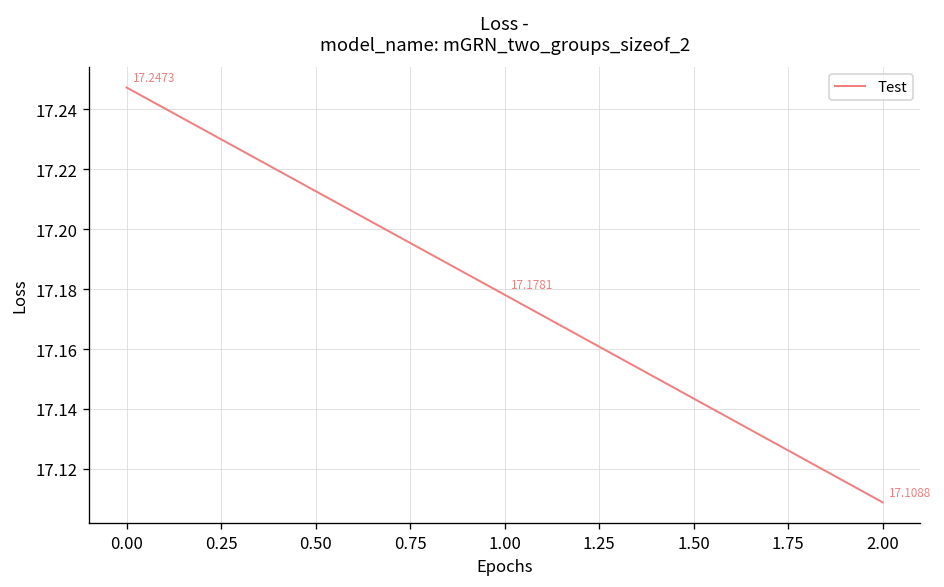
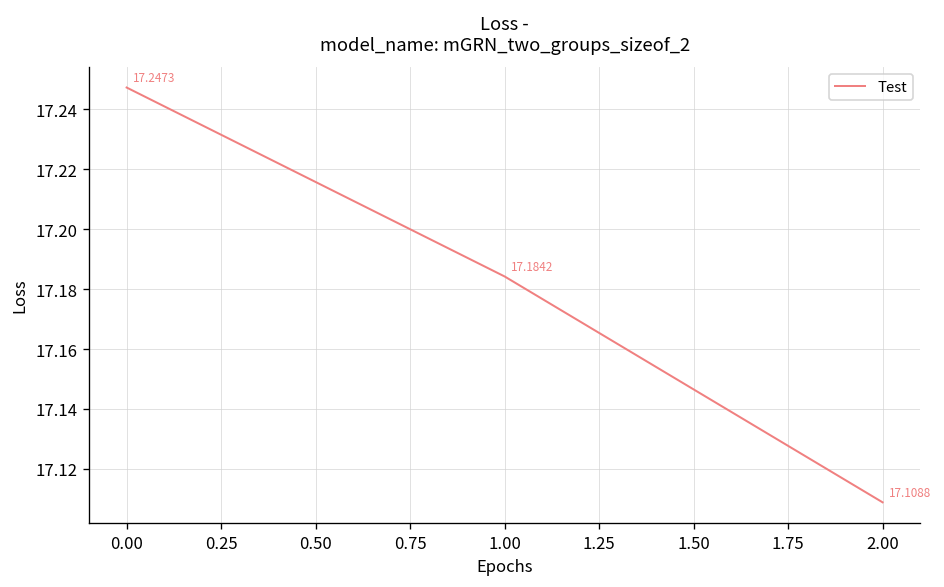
1.00: 17.1781 -> 17.1842
